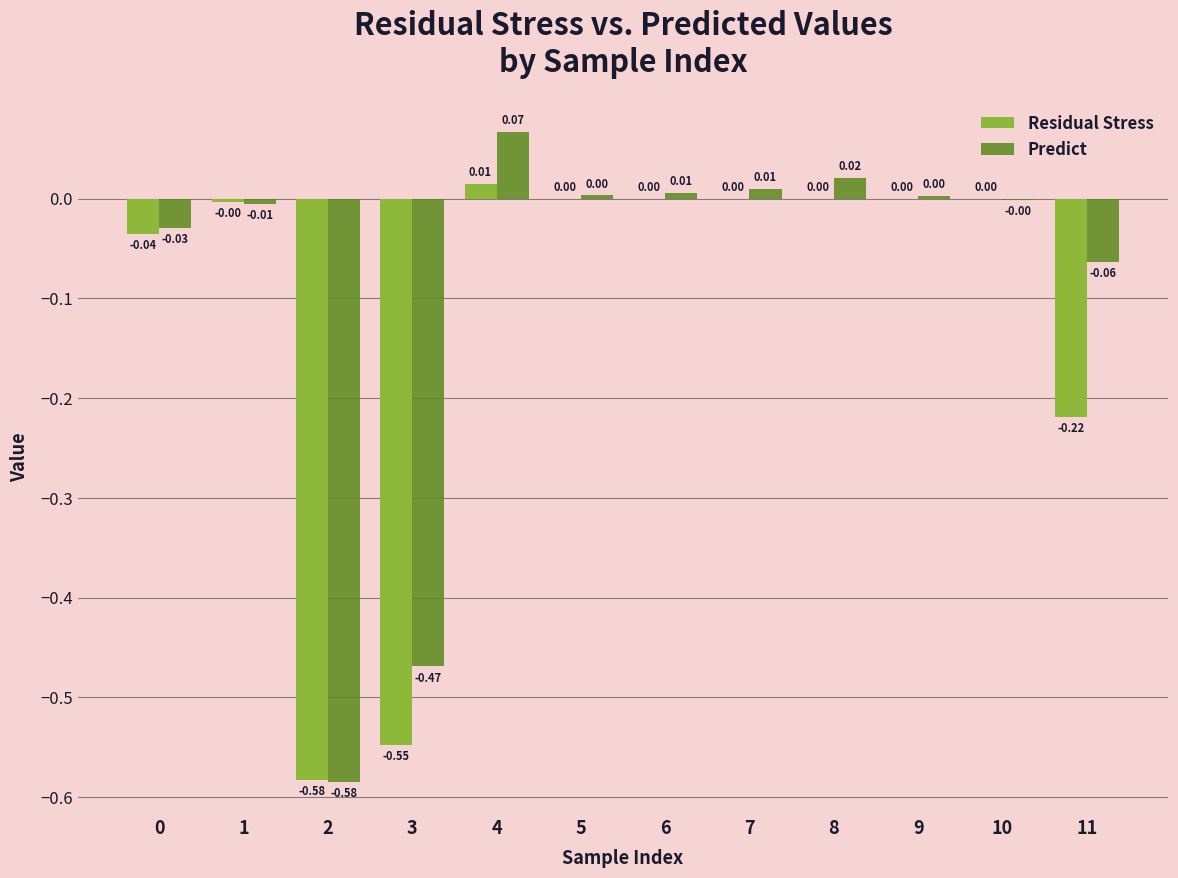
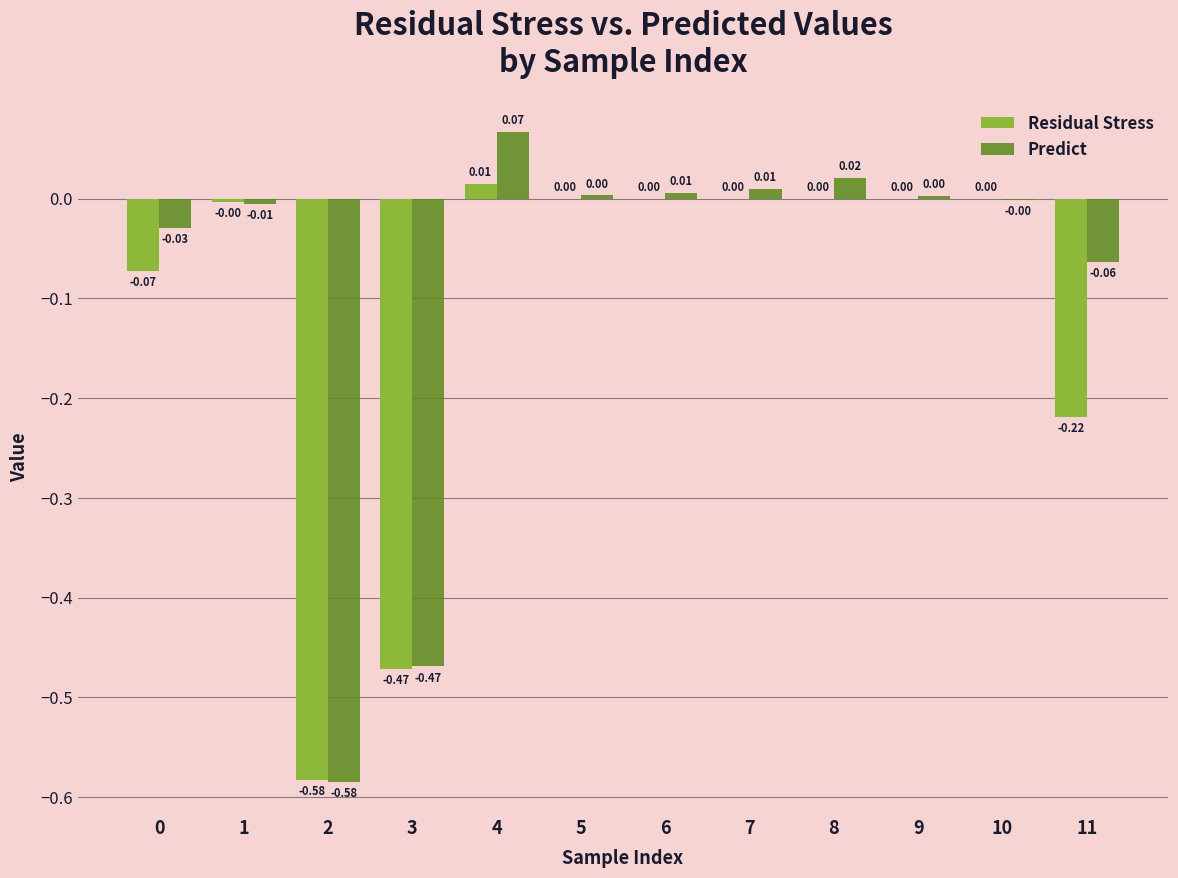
Residual Stress, 0: -0.04 -> -0.07
Residual Stress, 3: -0.55 -> -0.47
